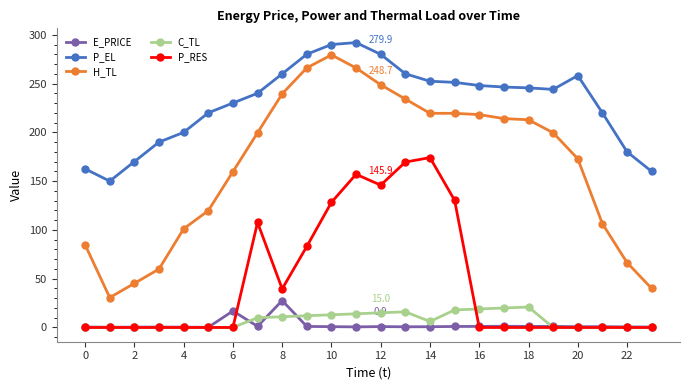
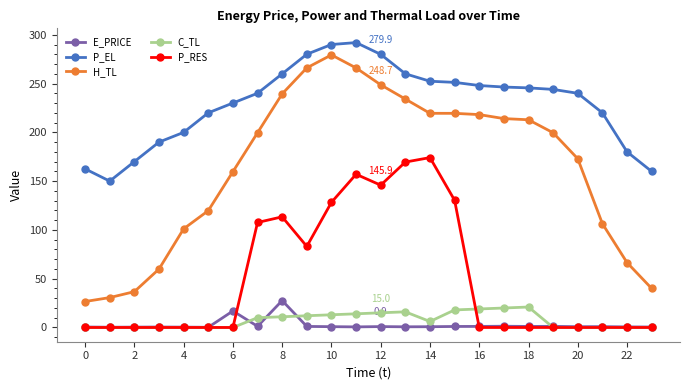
H_TL, 0: 80 -> 30
H_TL, 2: 50 -> 40
P_RES, 8: 40 -> 110
P_EL, 20: 260 -> 240
